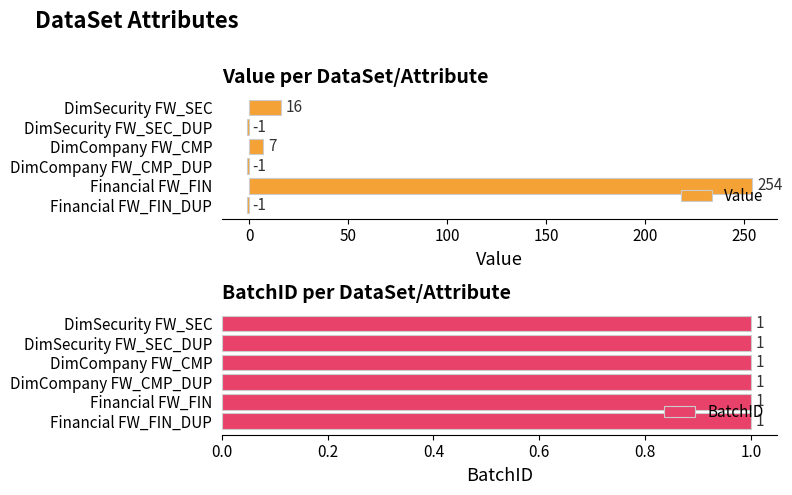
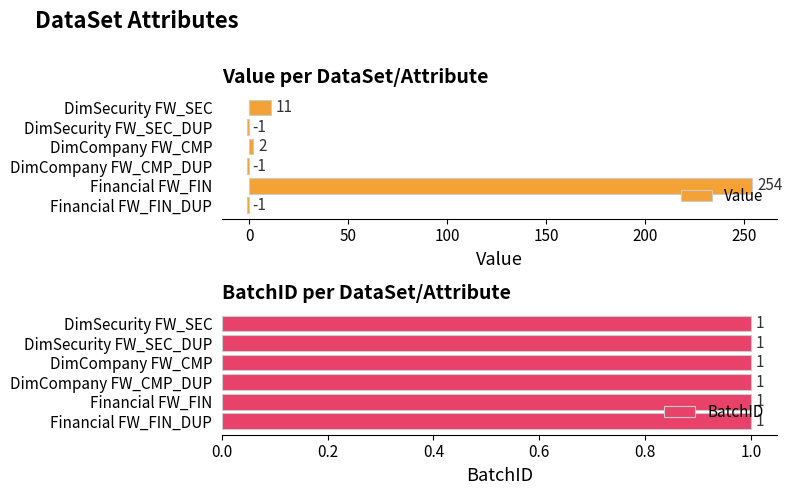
Value per DataSet/Attribute, DimSecurity FW_SEC: 16 -> 11
Value per DataSet/Attribute, DimCompany FW_CMP: 7 -> 2
